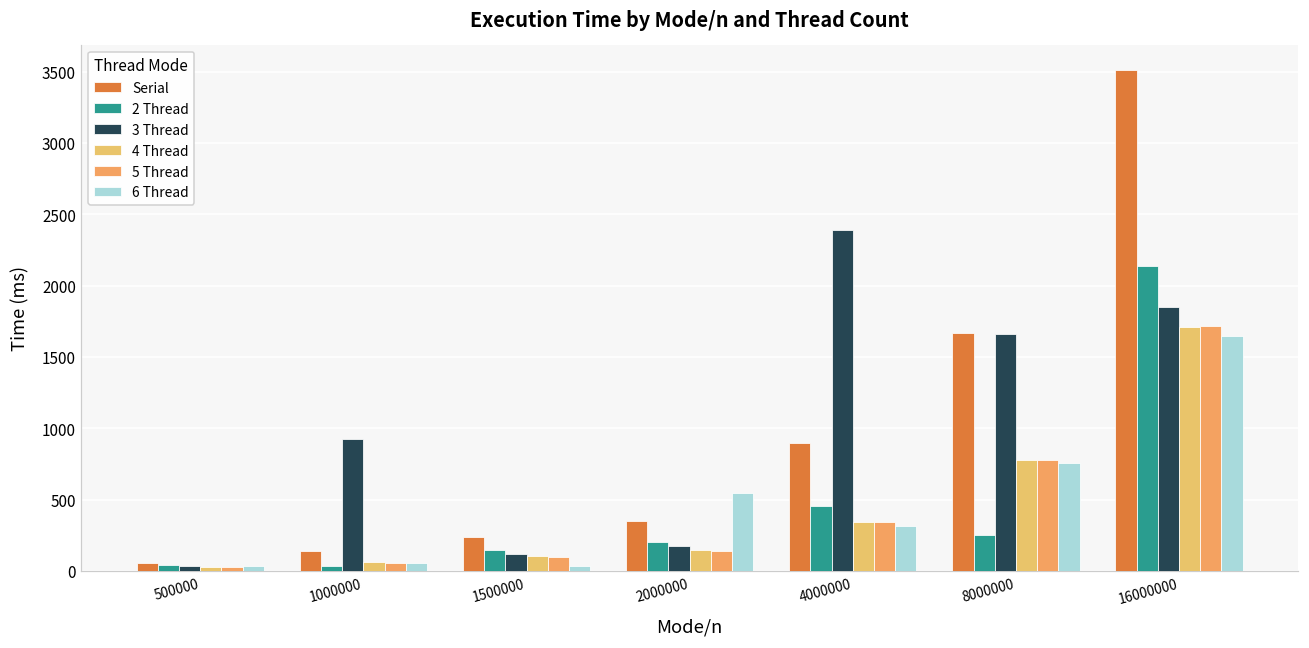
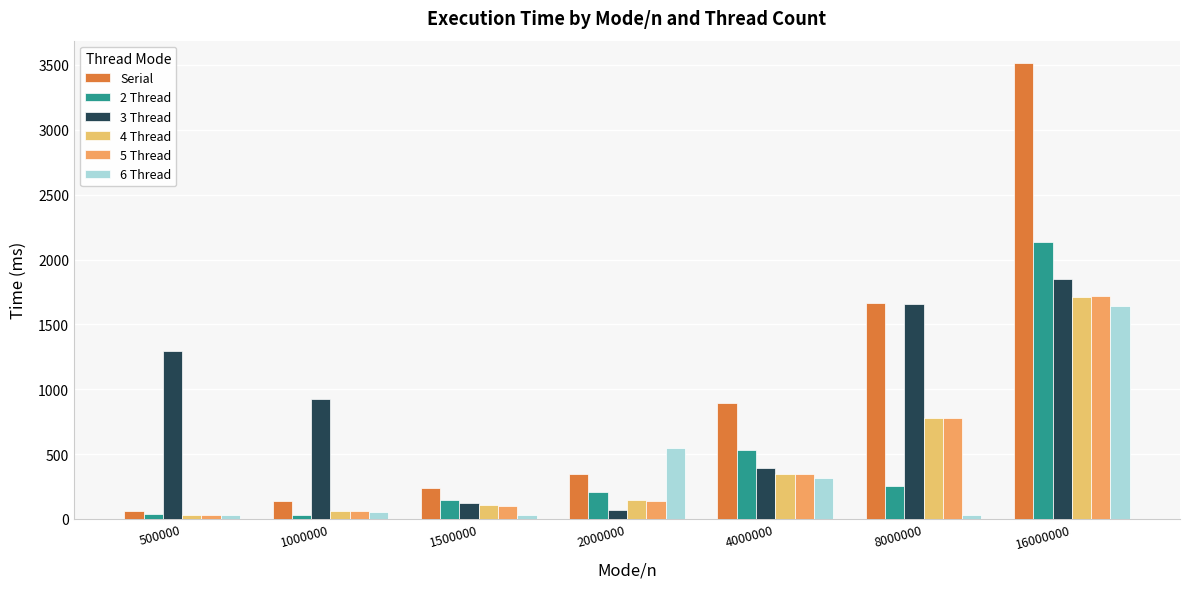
3 Thread, 500000: 30 -> 1300
3 Thread, 2000000: 170 -> 70
2 Thread, 4000000: 450 -> 530
3 Thread, 4000000: 2390 -> 390
6 Thread, 8000000: 760 -> 30
